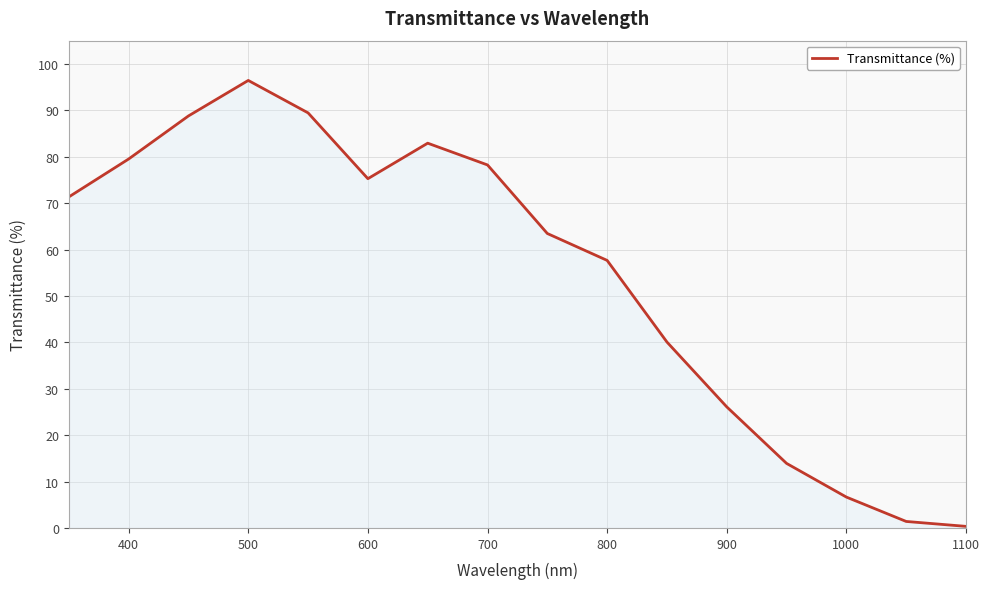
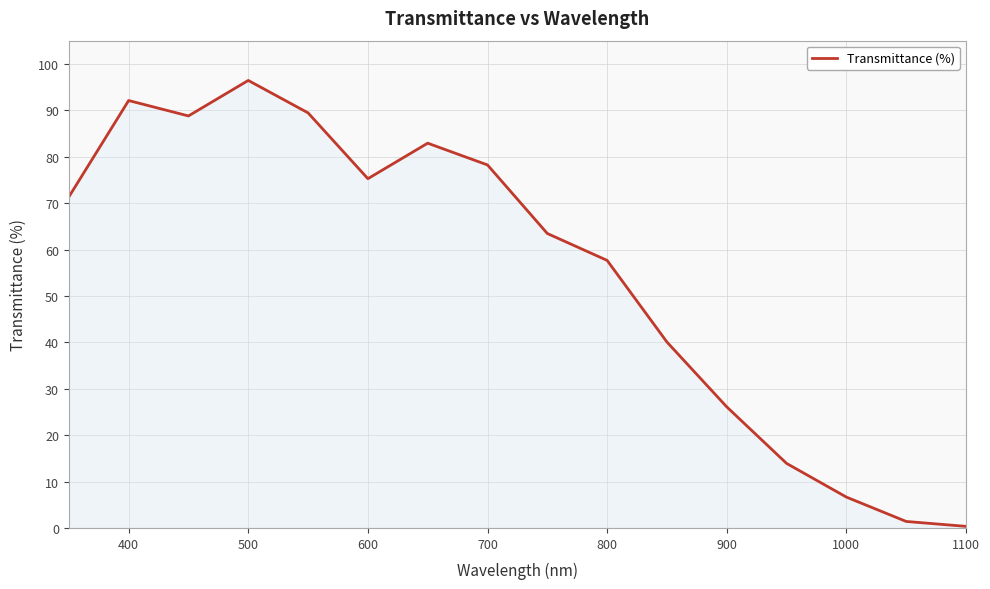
400: 80 -> 92
